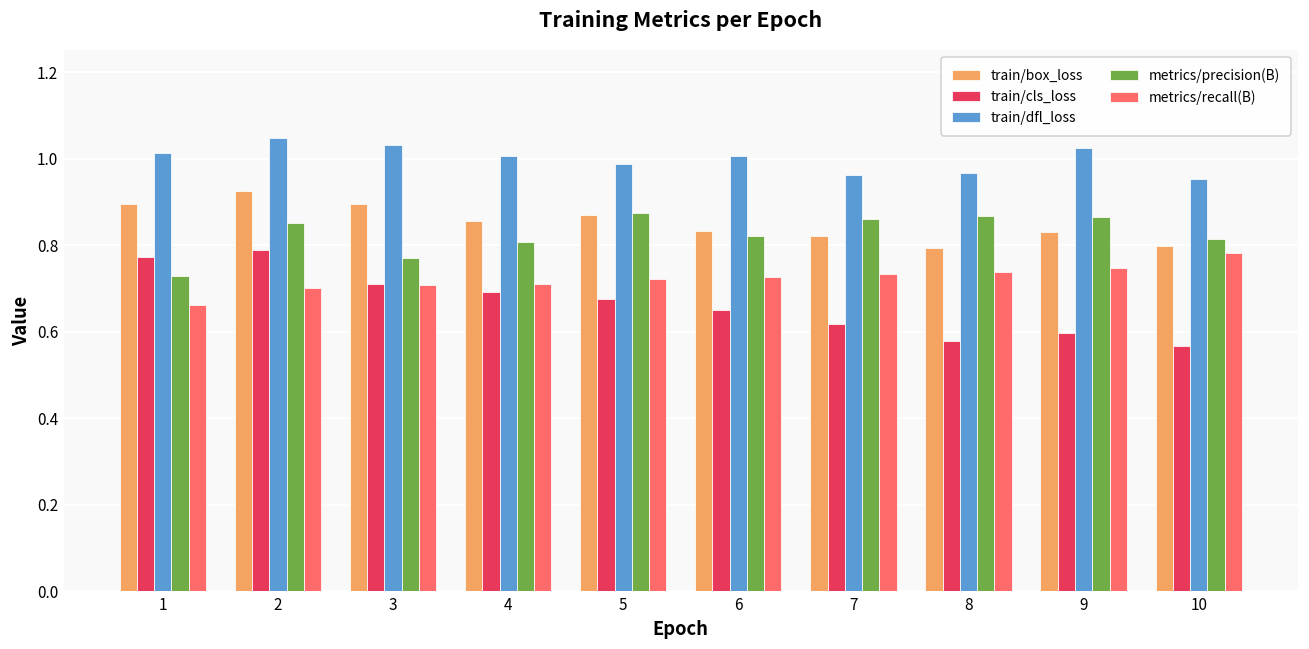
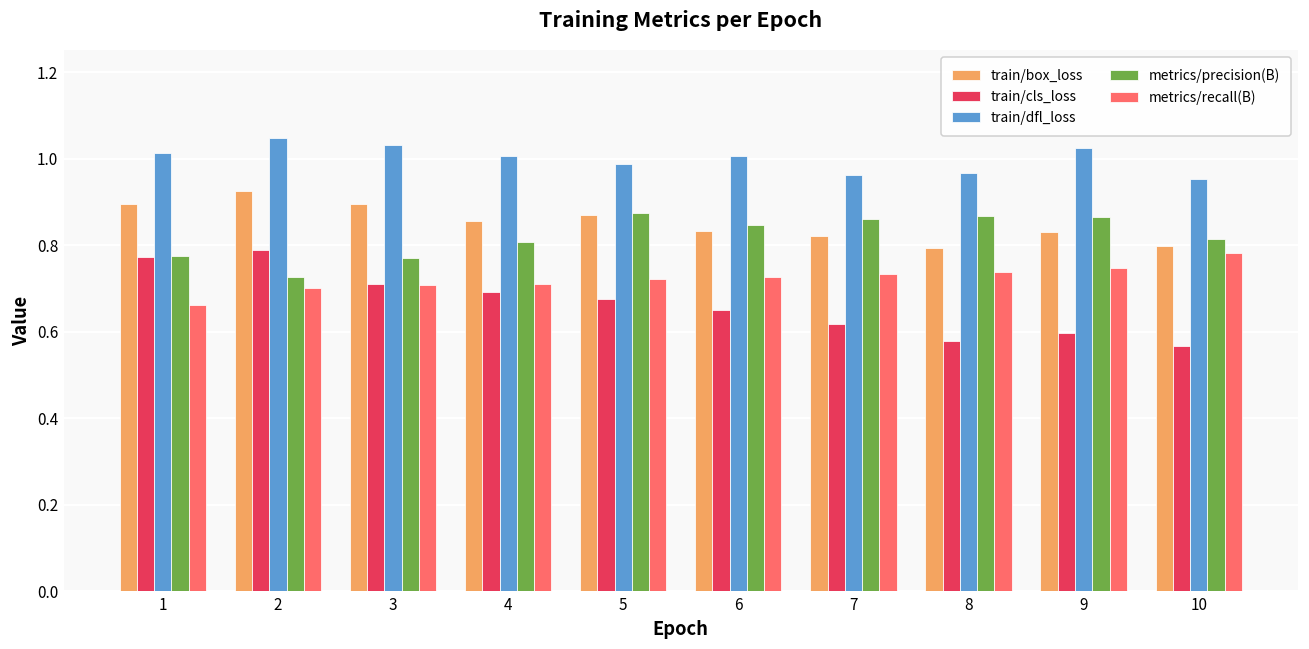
metrics/precision(B), 1: 0.73 -> 0.77
metrics/precision(B), 2: 0.85 -> 0.73
metrics/precision(B), 6: 0.82 -> 0.85
